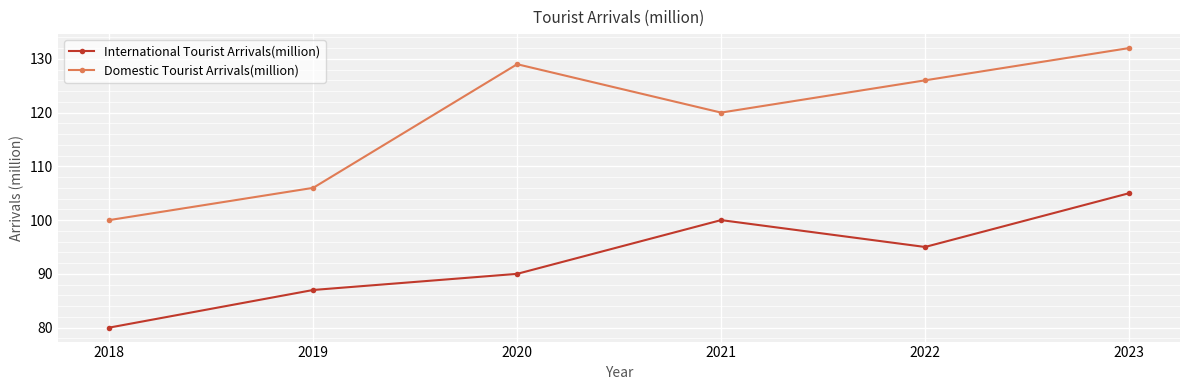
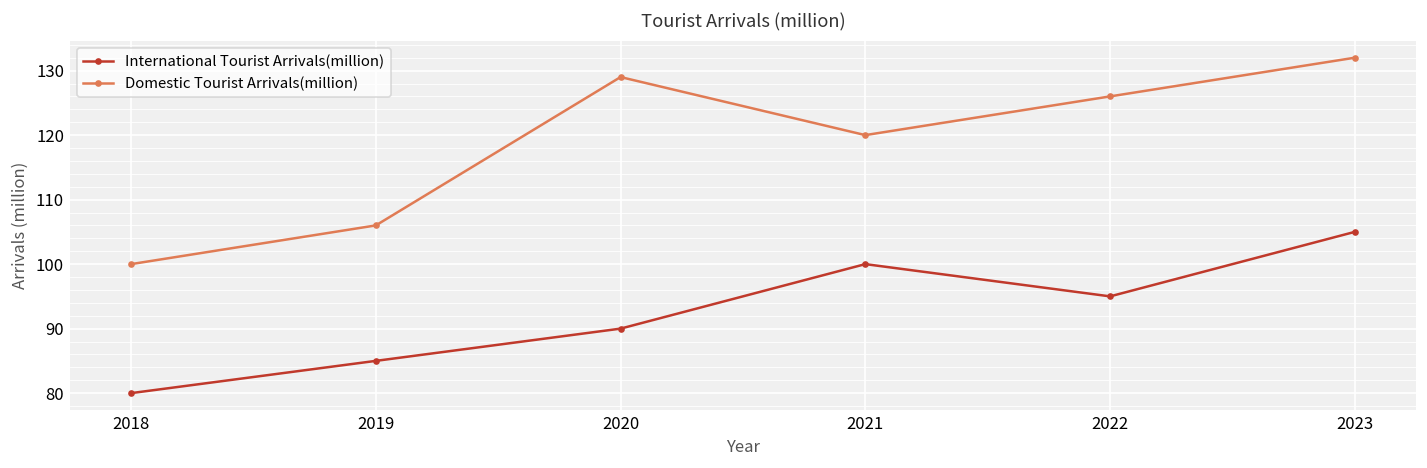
International Tourist Arrivals(million), 2019: 87 -> 85
